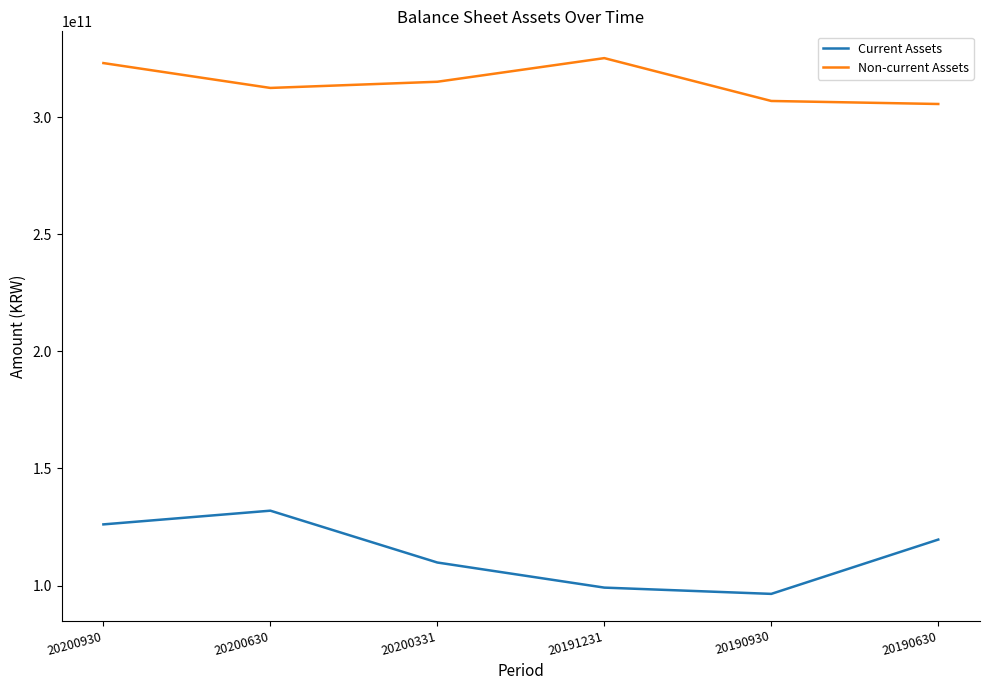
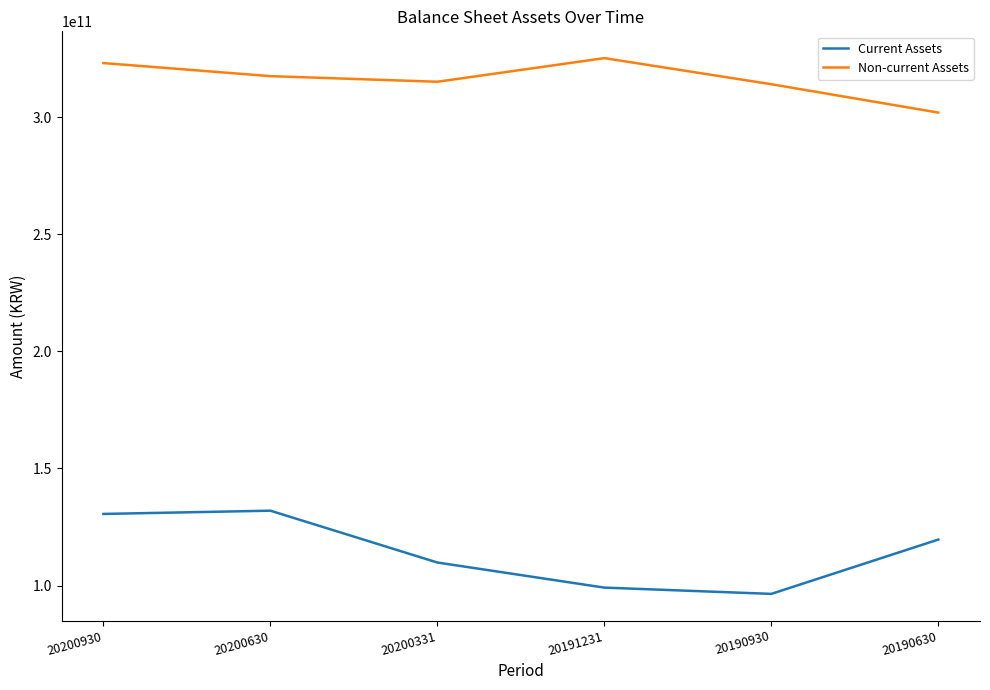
Current Assets, 20200930: 126000000000 -> 131000000000
Non-current Assets, 20200630: 312000000000 -> 317000000000
Non-current Assets, 20190930: 307000000000 -> 314000000000
Non-current Assets, 20190630: 306000000000 -> 302000000000
